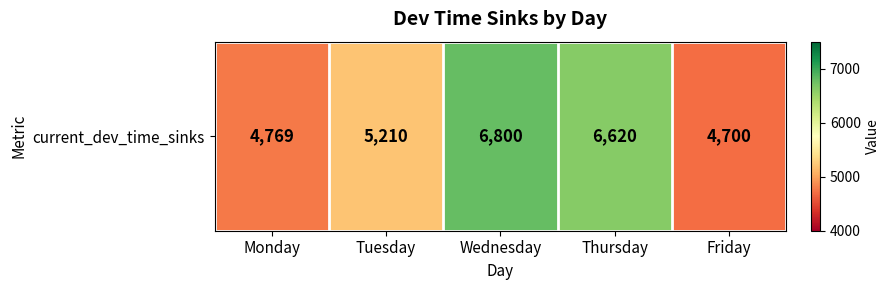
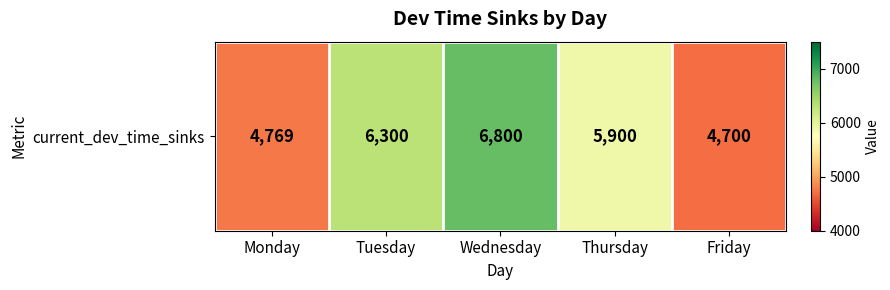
current_dev_time_sinks, Tuesday: 5,210 -> 6,300
current_dev_time_sinks, Thursday: 6,620 -> 5,900
